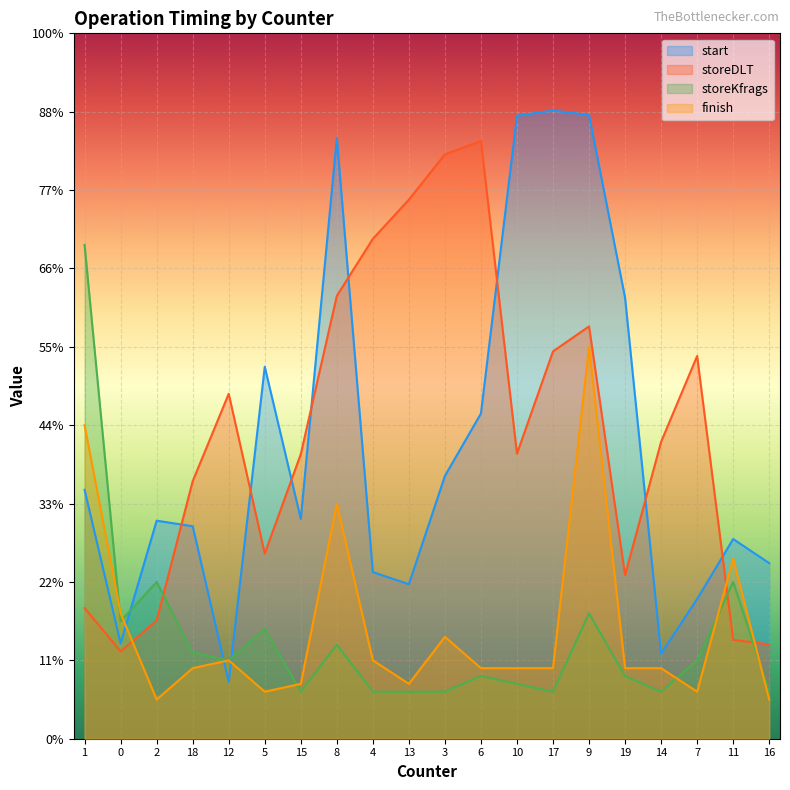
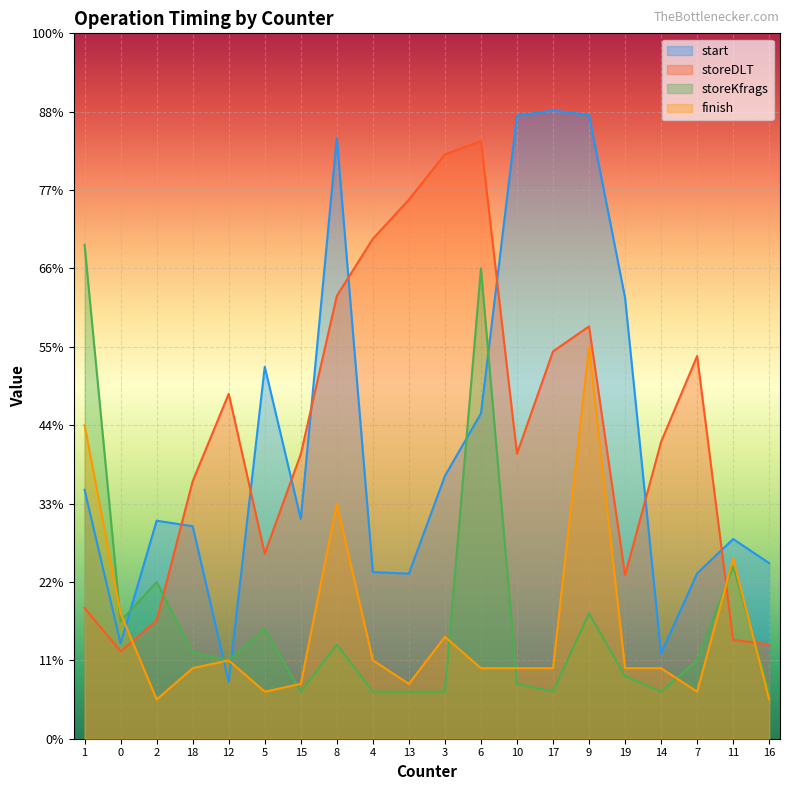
start, 13: 22% -> 23%
storeKfrags, 6: 9% -> 67%
start, 7: 20% -> 23%
storeKfrags, 11: 22% -> 24%
